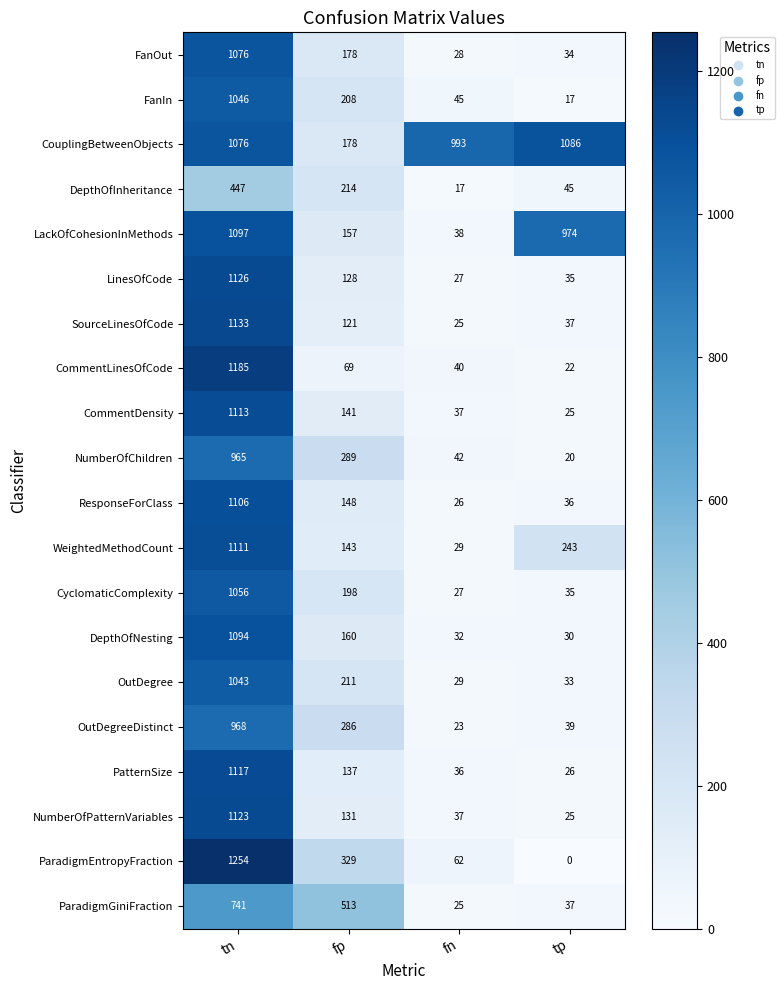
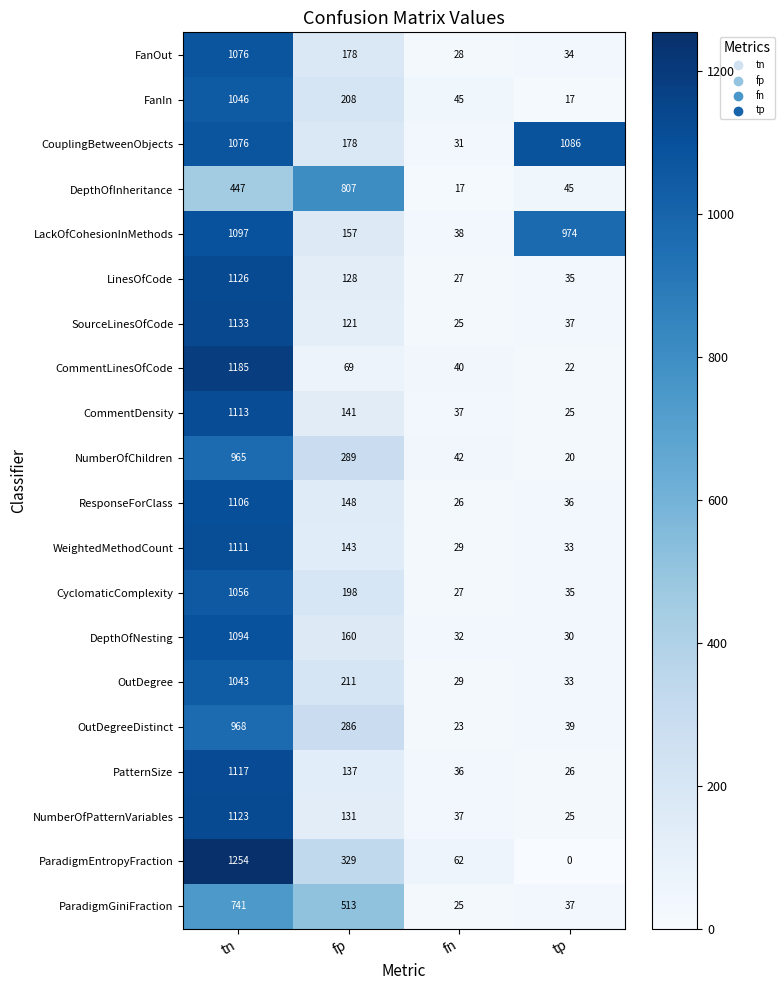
CouplingBetweenObjects, fn: 993 -> 31
DepthOfInheritance, fp: 214 -> 807
WeightedMethodCount, tp: 243 -> 33
